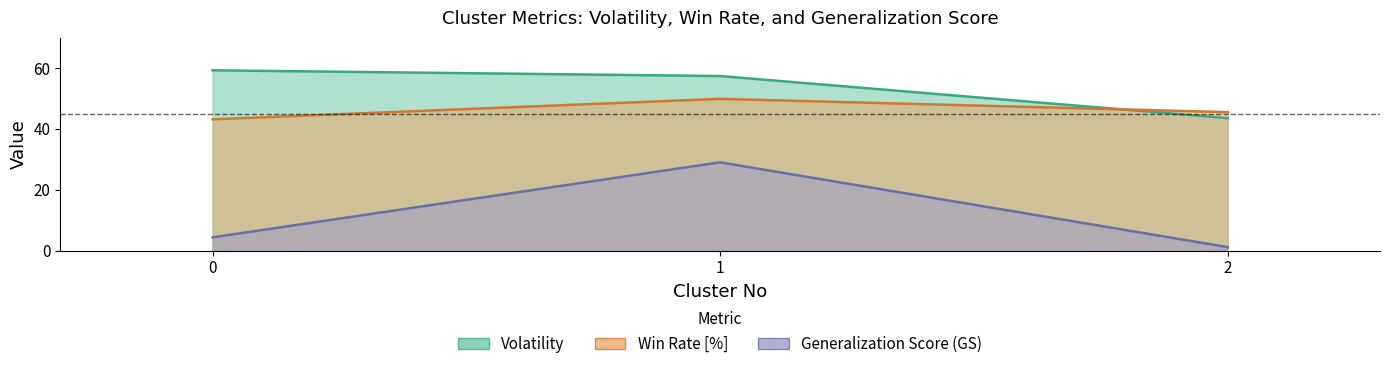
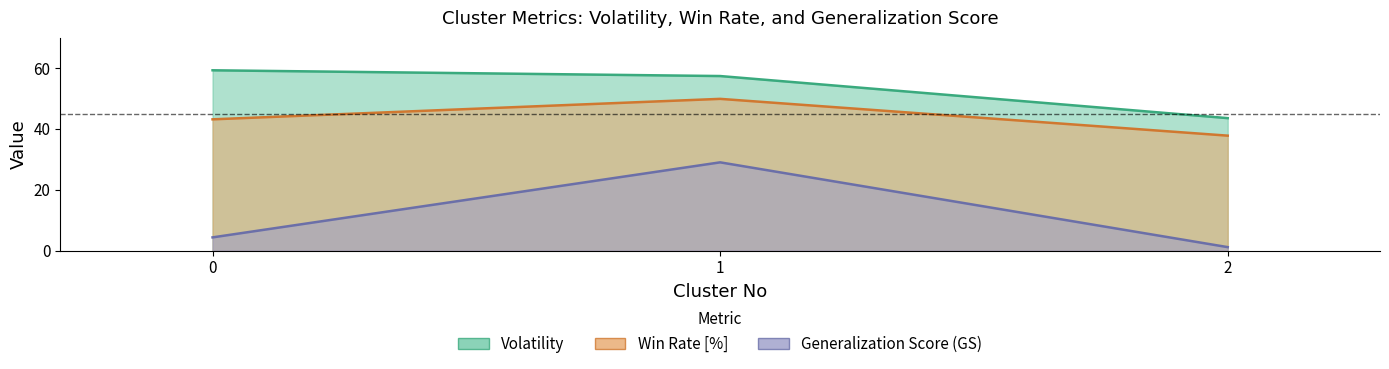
Win Rate [%], 2: 45 -> 38
